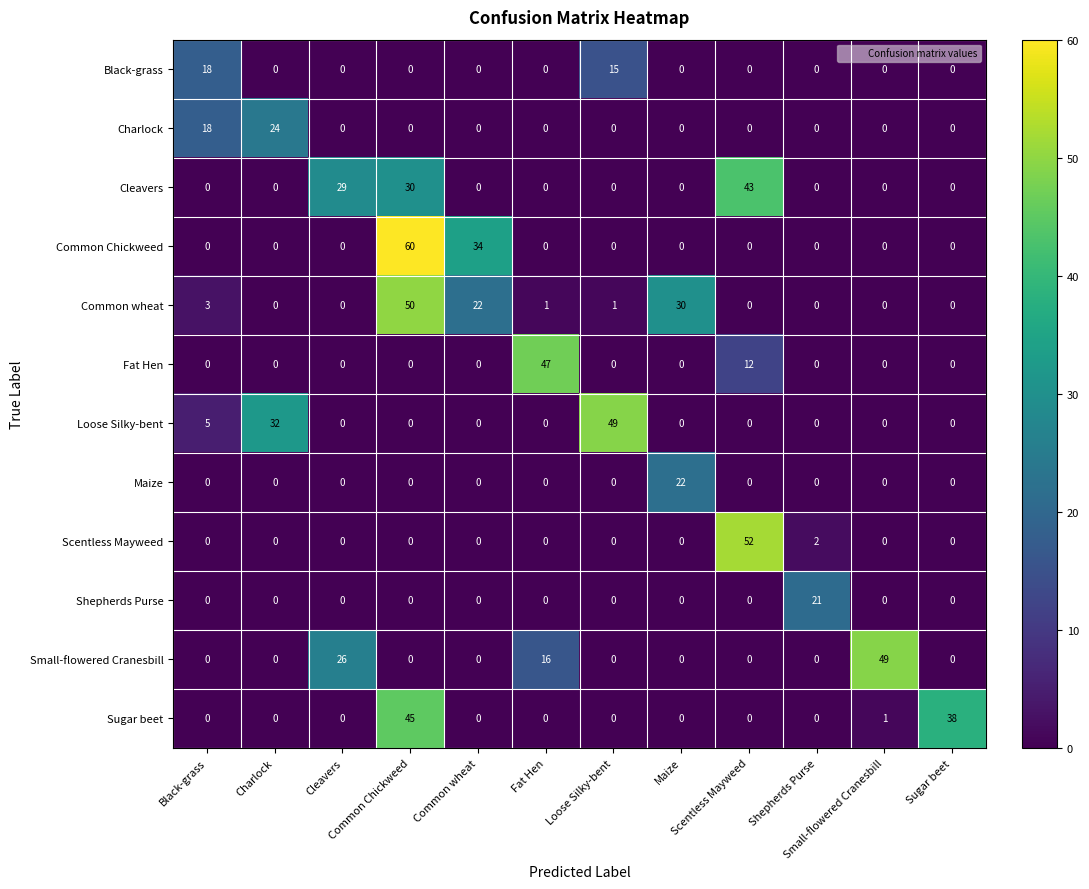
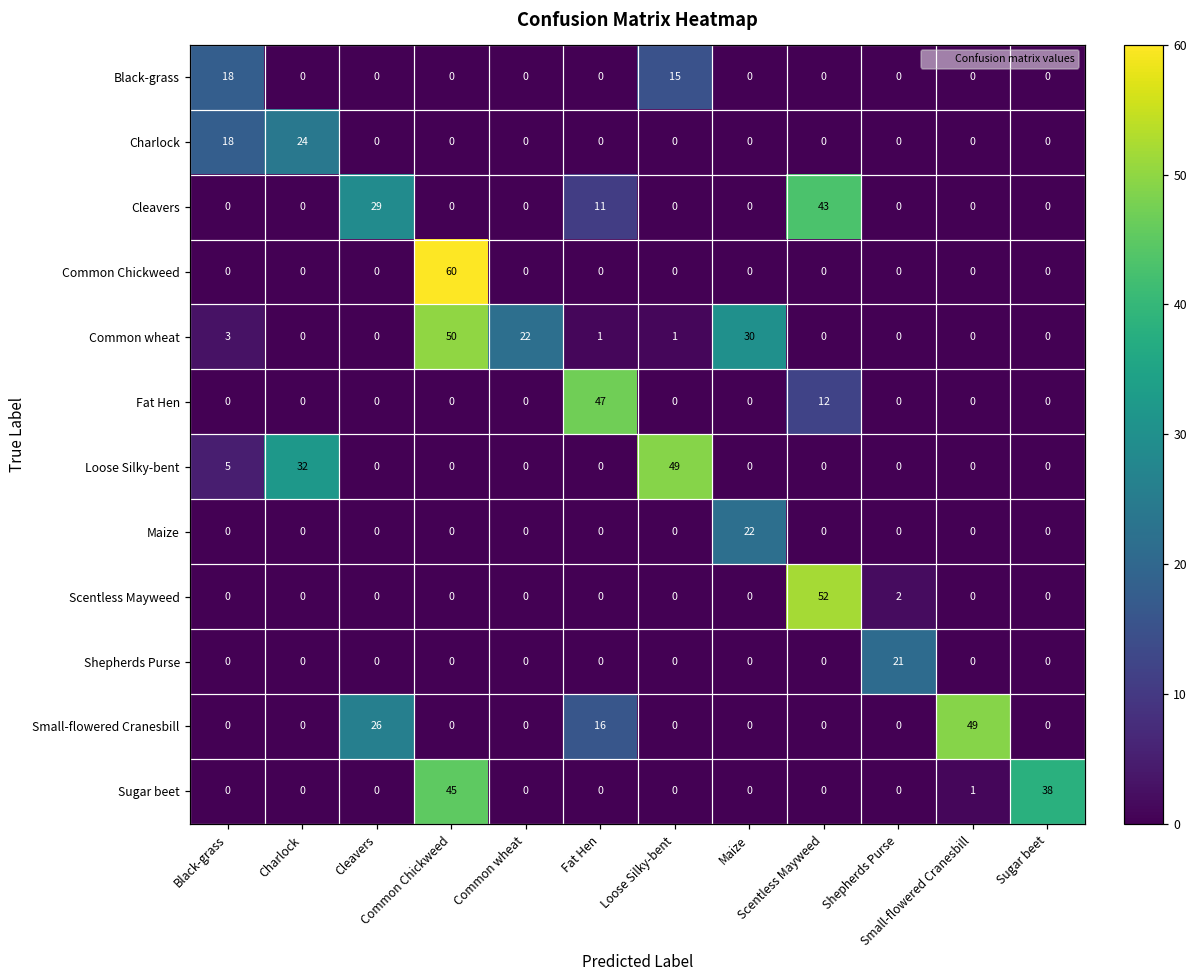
Cleavers, Common Chickweed: 30 -> 0
Cleavers, Fat Hen: 0 -> 11
Common Chickweed, Common wheat: 34 -> 0
